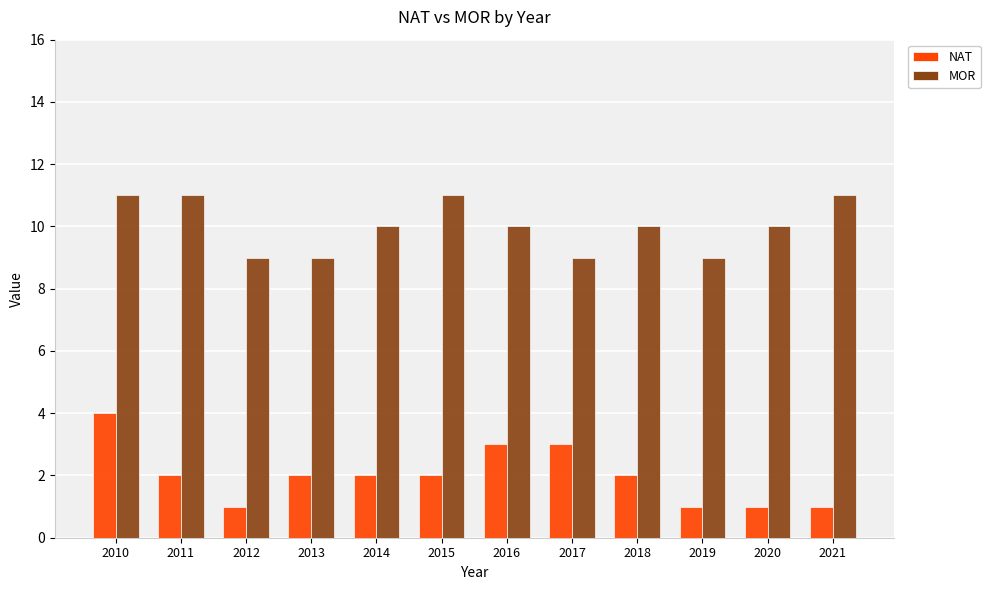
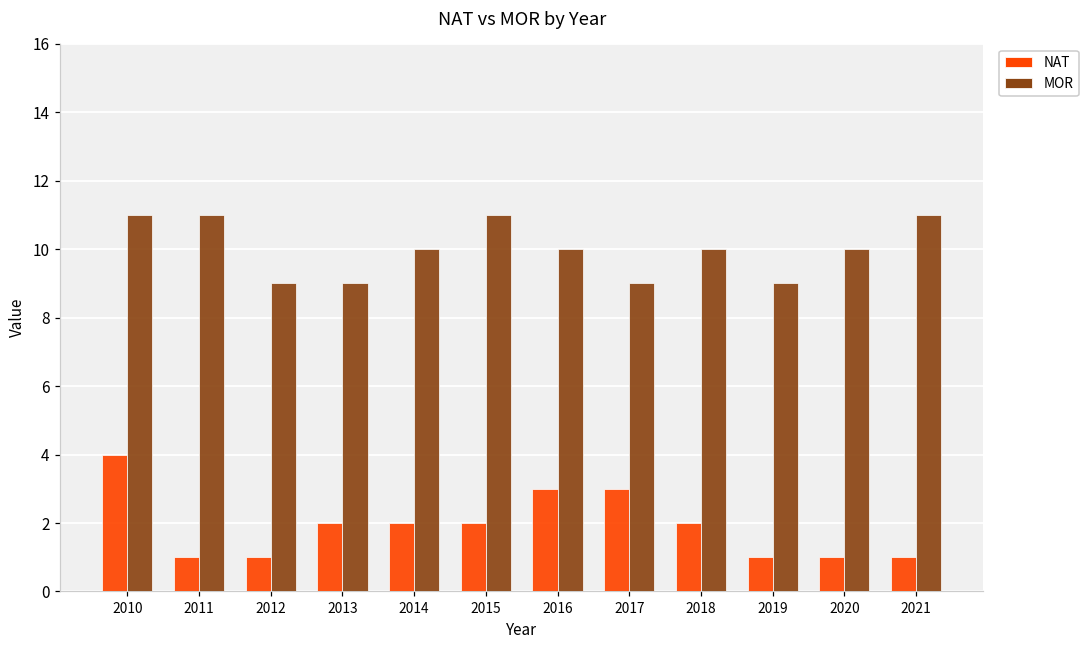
NAT, 2011: 2 -> 1
